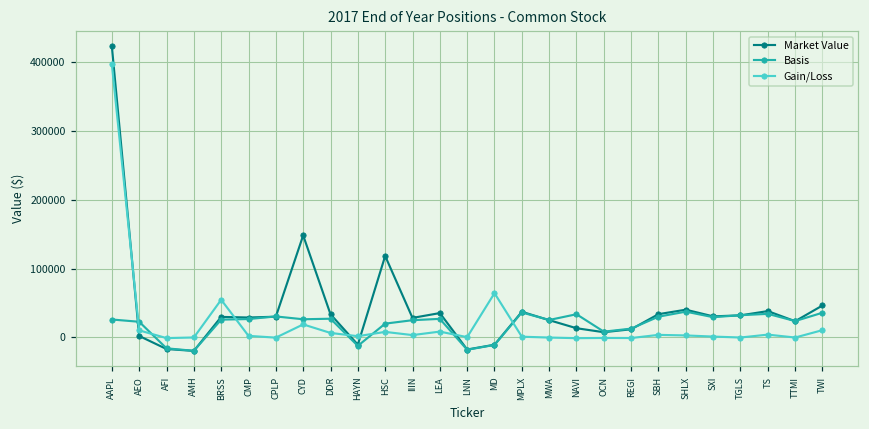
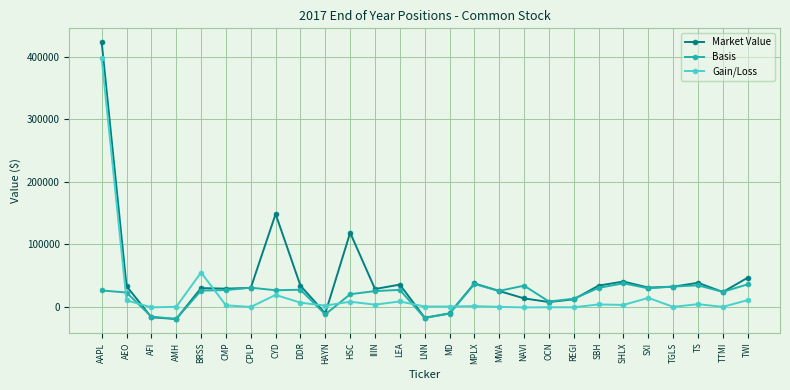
Market Value, AEO: 0 -> 30000
Gain/Loss, MD: 60000 -> 0
Gain/Loss, SXI: 0 -> 10000
